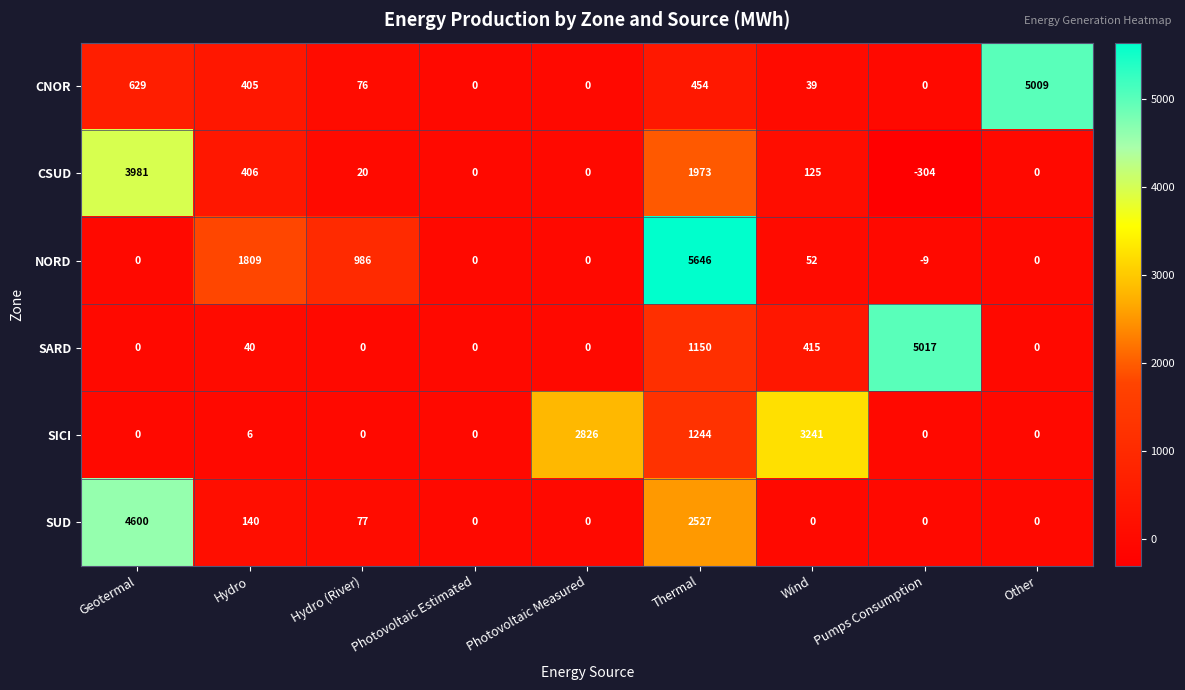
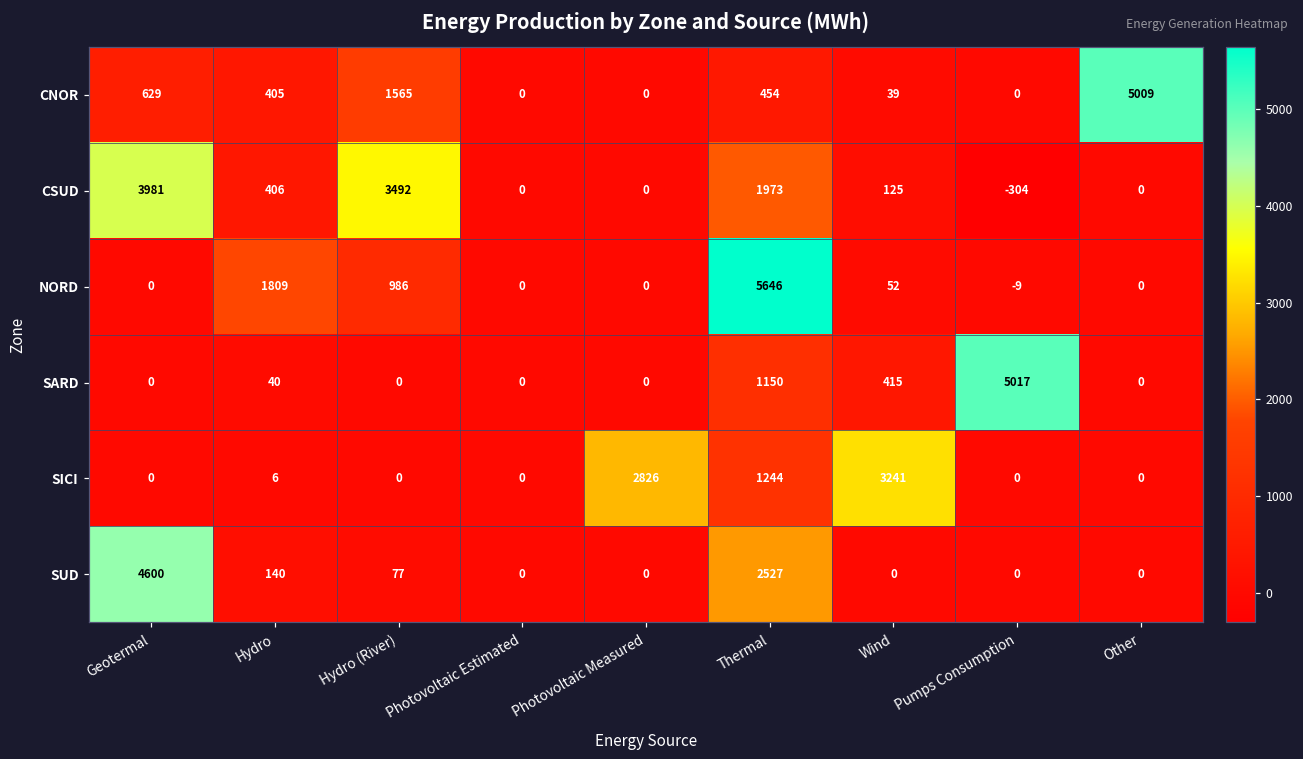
CNOR, Hydro (River): 76 -> 1565
CSUD, Hydro (River): 20 -> 3492
